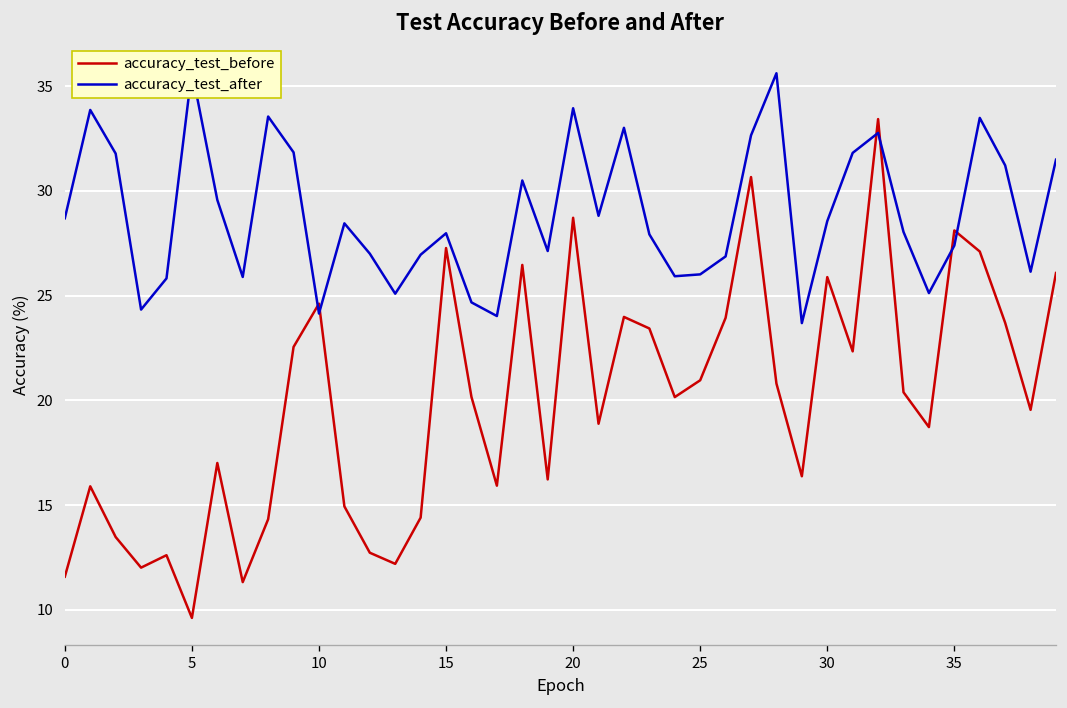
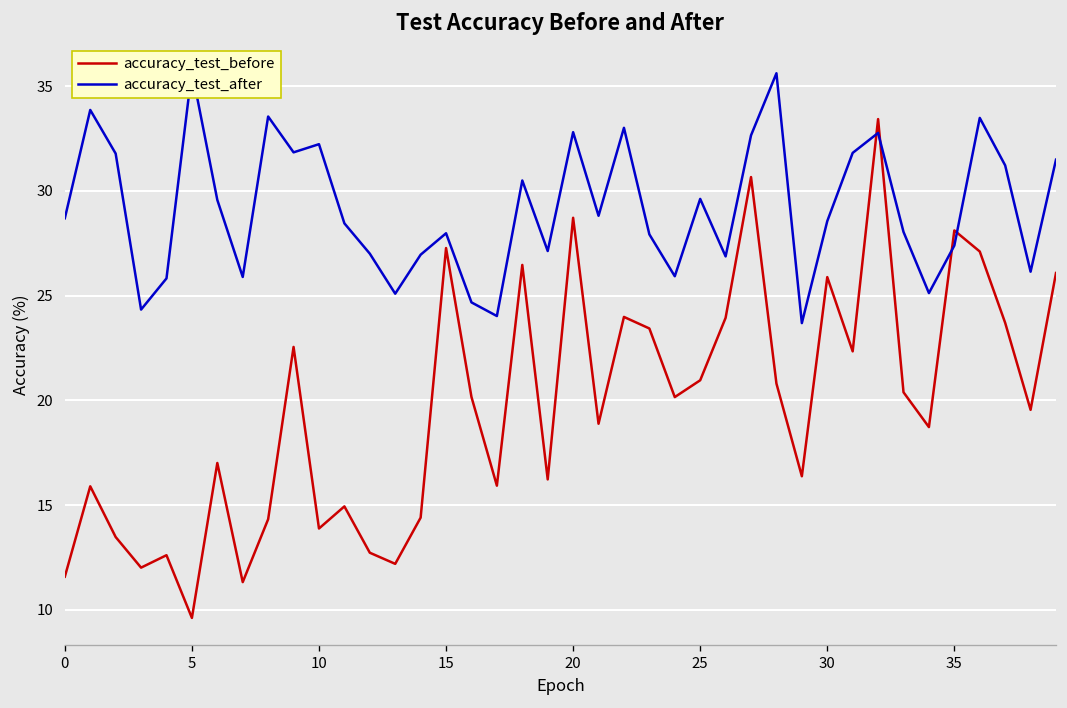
accuracy_test_before, 10: 24.6 -> 13.9
accuracy_test_after, 10: 24.1 -> 32.2
accuracy_test_after, 20: 33.9 -> 32.8
accuracy_test_after, 25: 26.0 -> 29.6
